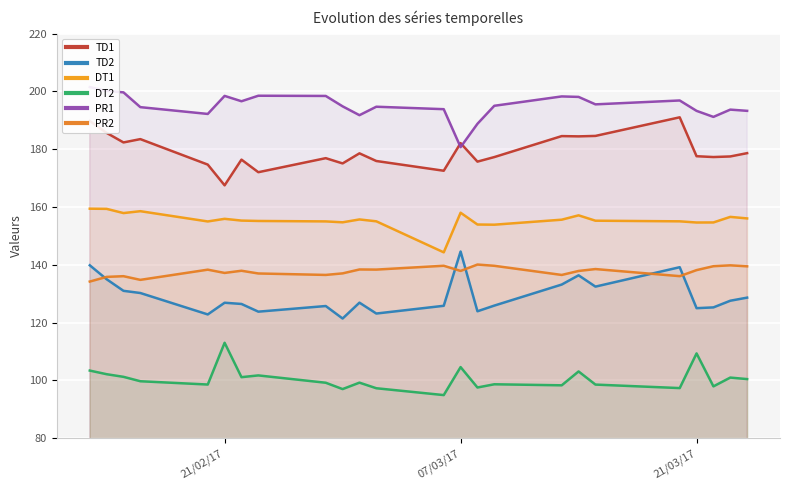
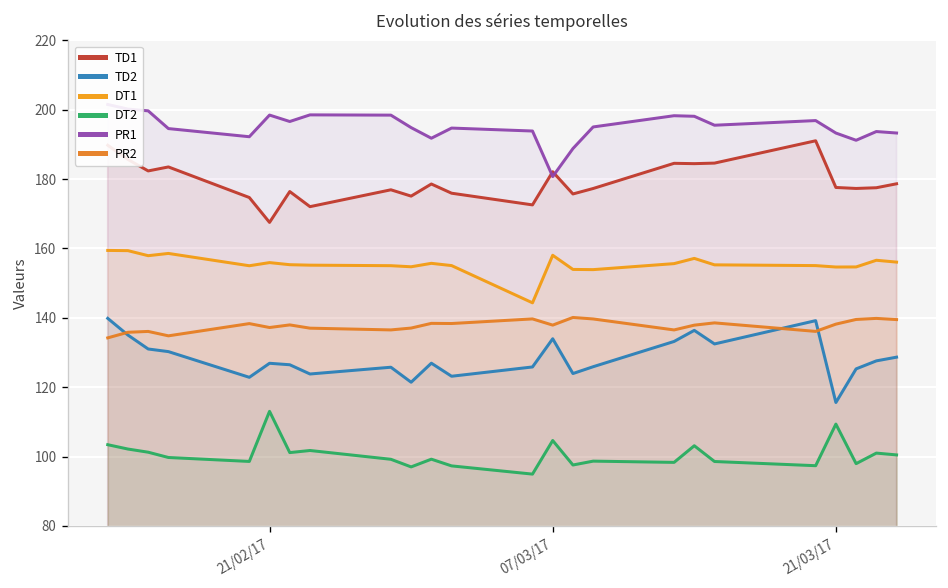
TD2, 07/03/17: 145 -> 134
TD2, 21/03/17: 125 -> 116
